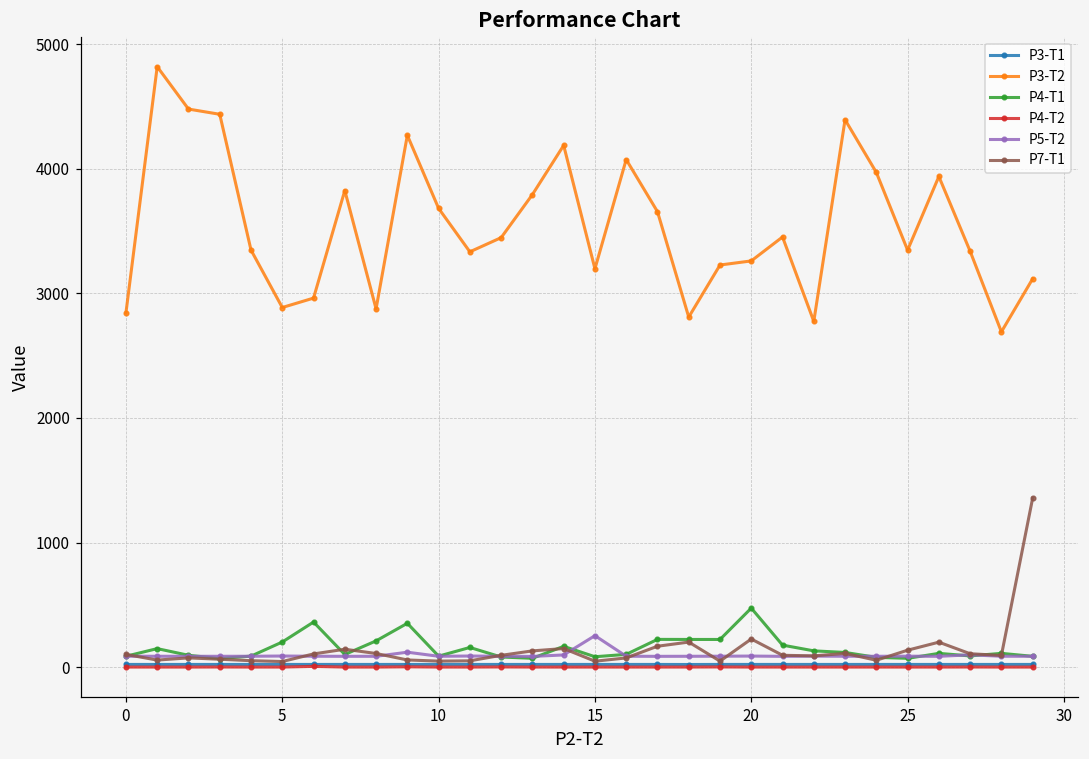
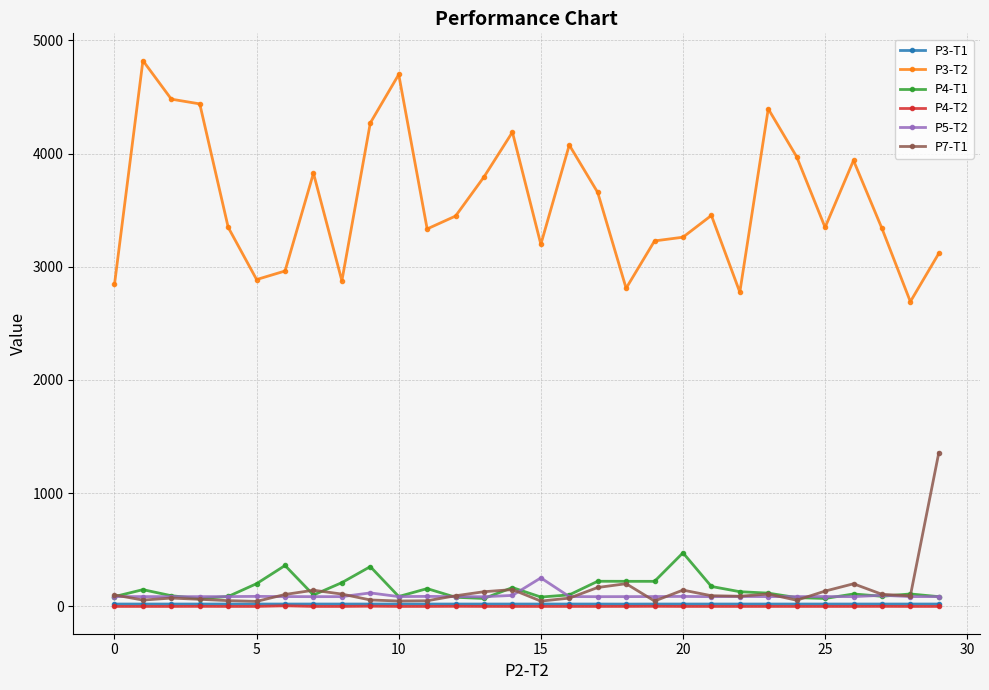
P3-T2, 10: 3680 -> 4700
P7-T1, 20: 230 -> 140
